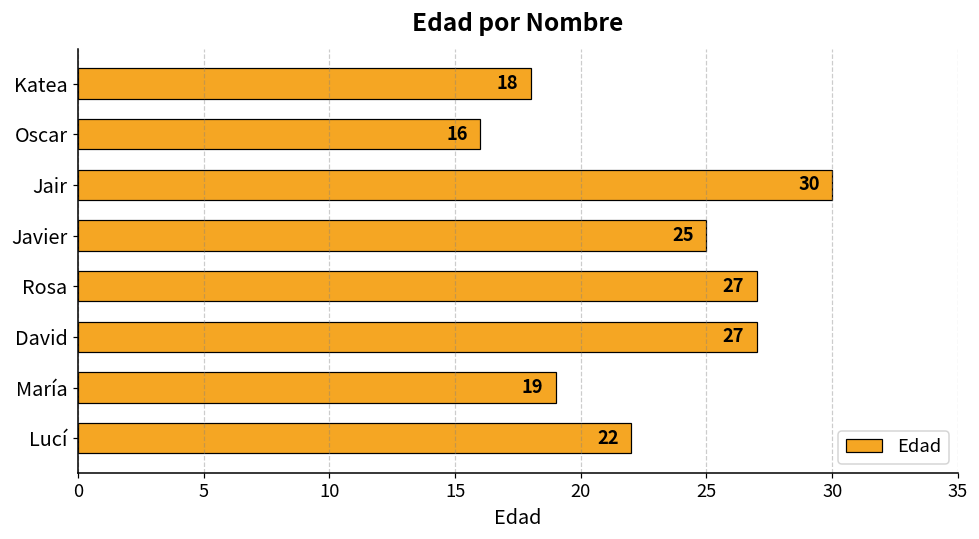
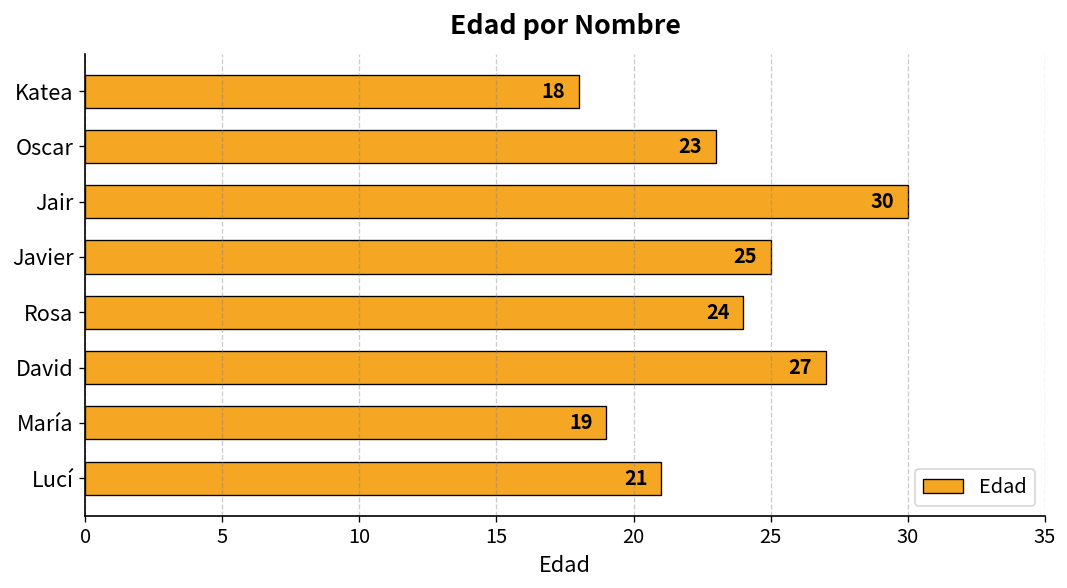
Oscar: 16 -> 23
Rosa: 27 -> 24
Lucí: 22 -> 21
